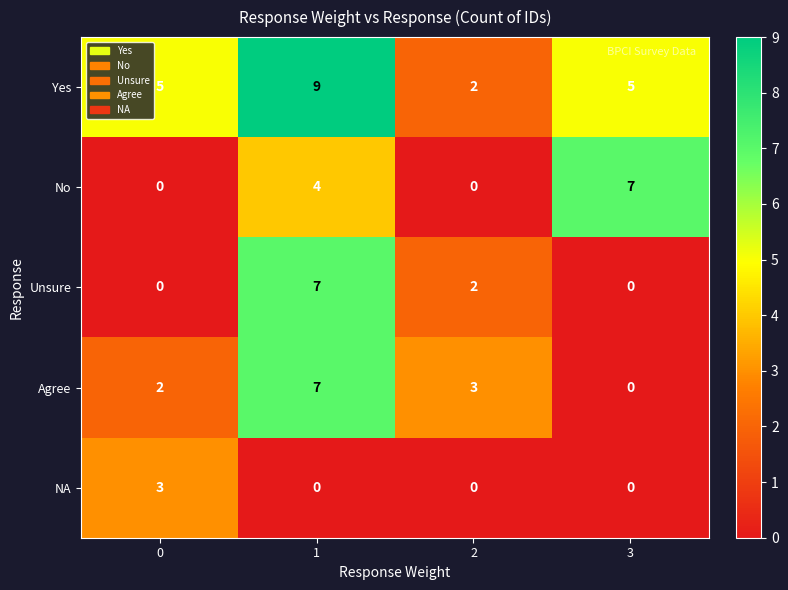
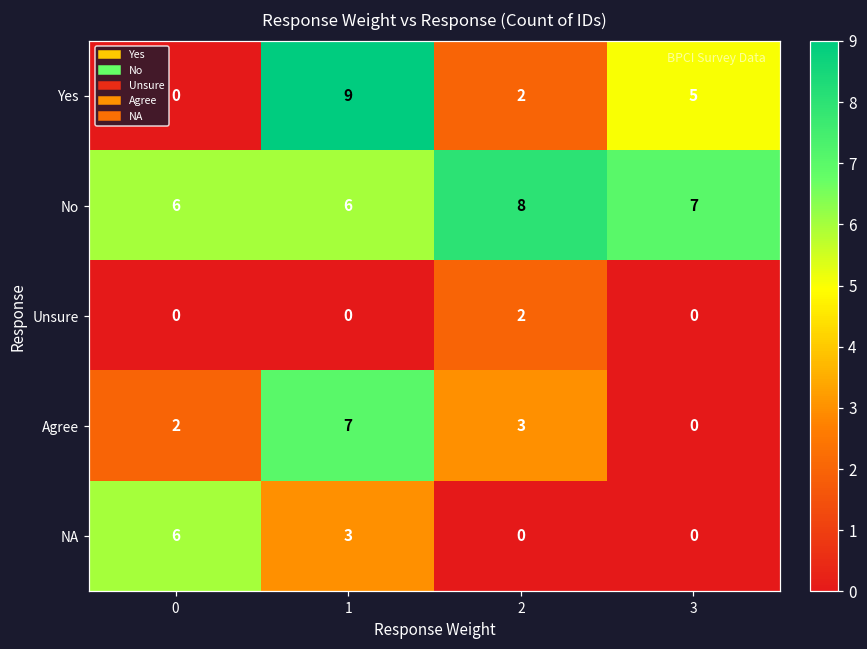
Yes, 0: 5 -> 0
No, 0: 0 -> 6
No, 1: 4 -> 6
No, 2: 0 -> 8
Unsure, 1: 7 -> 0
NA, 0: 3 -> 6
NA, 1: 0 -> 3
